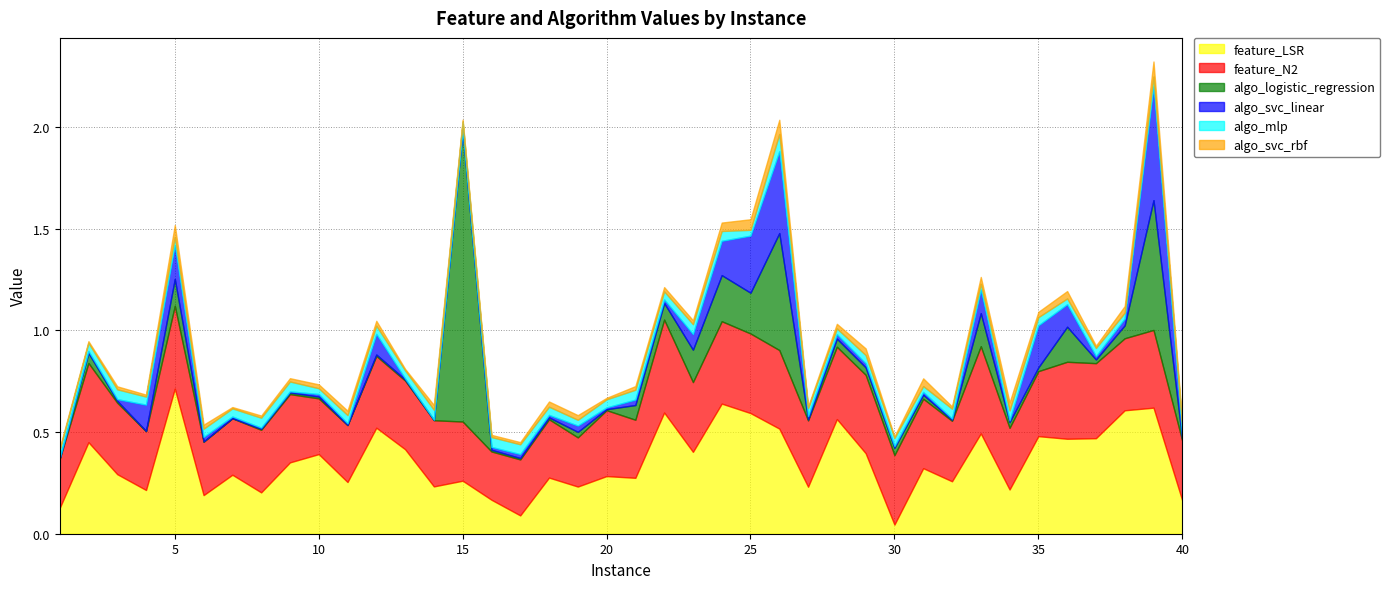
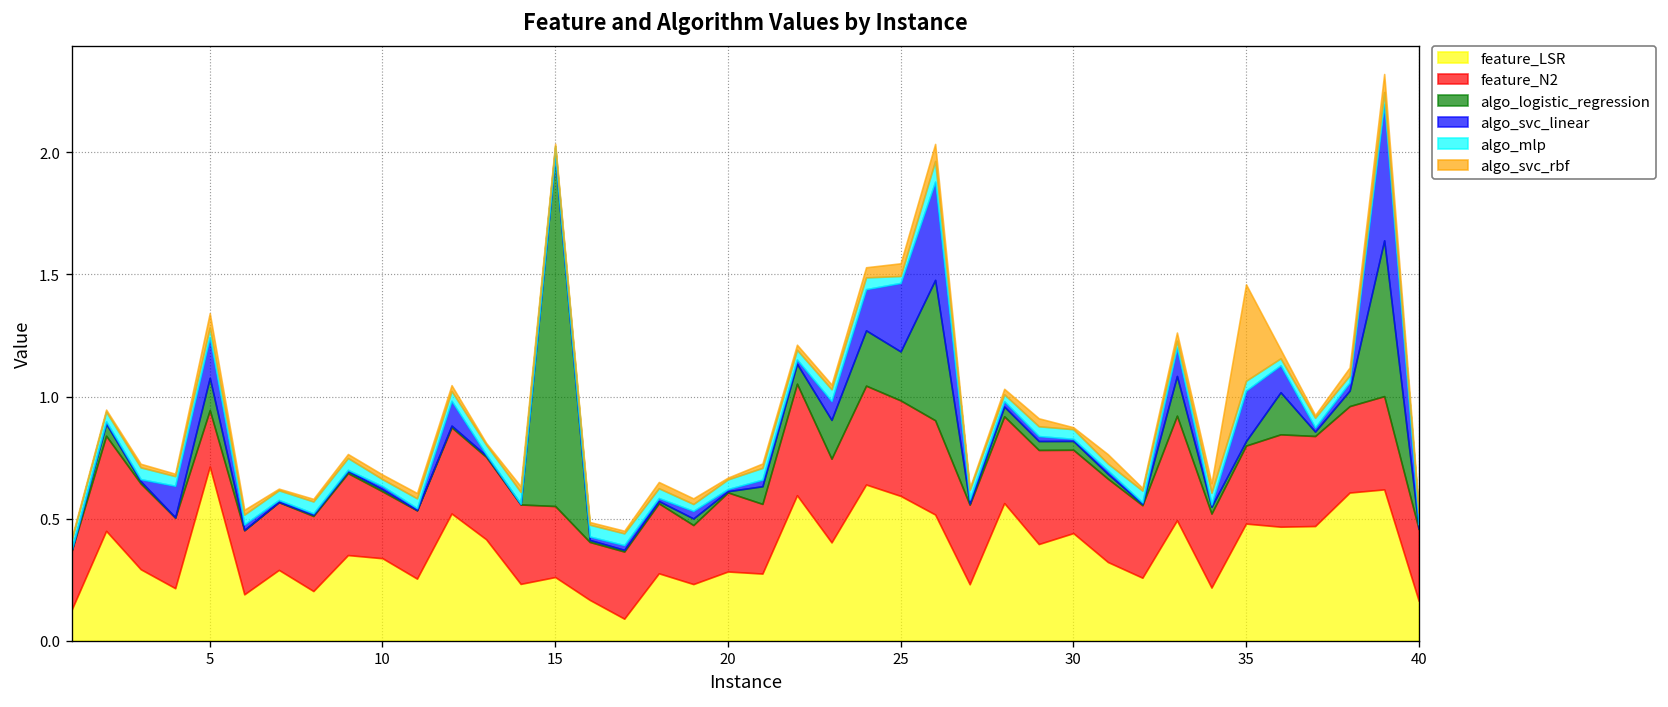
feature_N2, 5: 0.41 -> 0.23
feature_LSR, 10: 0.39 -> 0.34
feature_LSR, 30: 0.04 -> 0.44
algo_svc_rbf, 35: 0.03 -> 0.40
